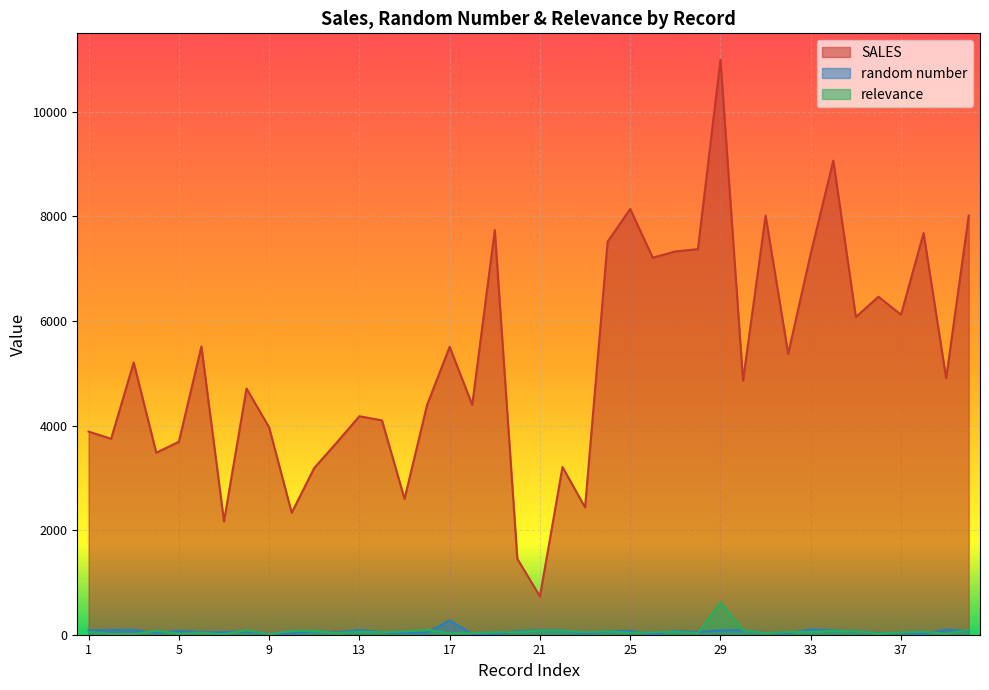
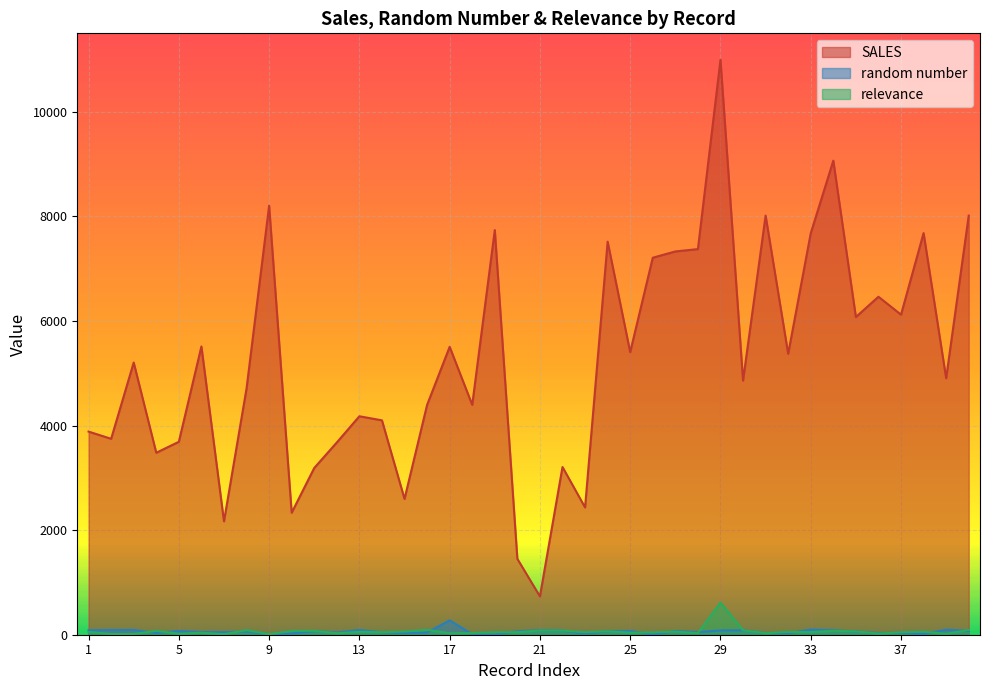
SALES, 9: 4000 -> 8200
SALES, 25: 8100 -> 5400
SALES, 33: 7300 -> 7700
